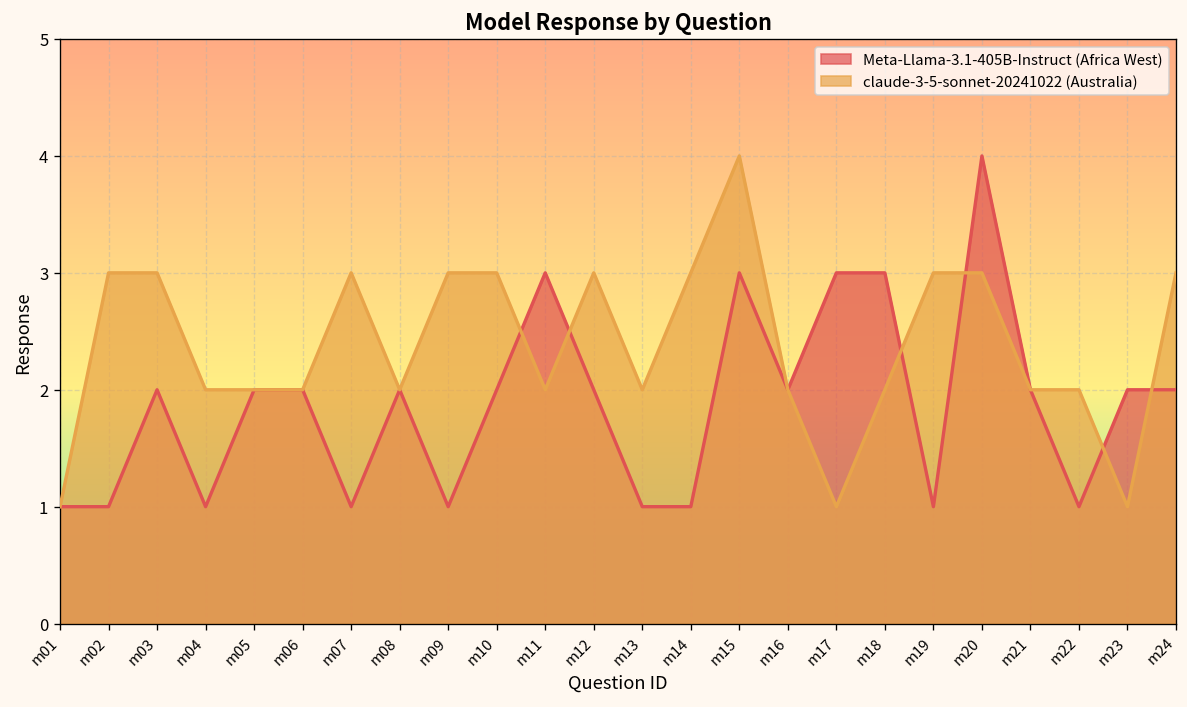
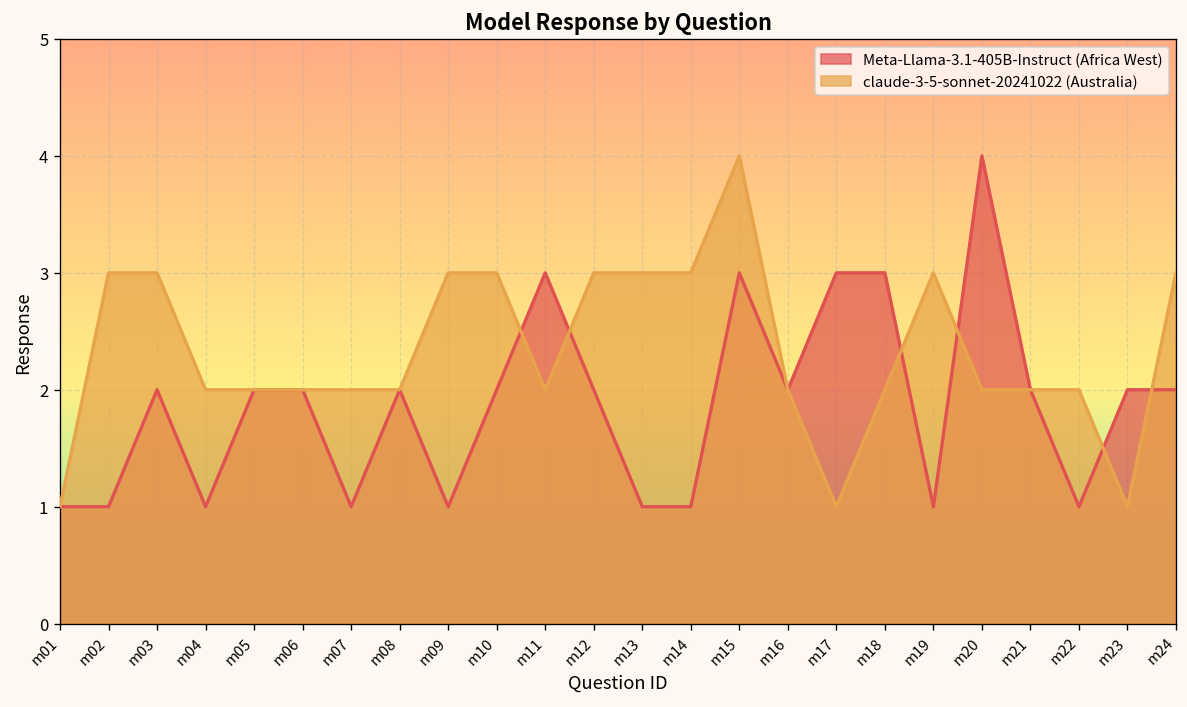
claude-3-5-sonnet-20241022 (Australia), m07: 3 -> 2
claude-3-5-sonnet-20241022 (Australia), m13: 2 -> 3
claude-3-5-sonnet-20241022 (Australia), m20: 3 -> 2
